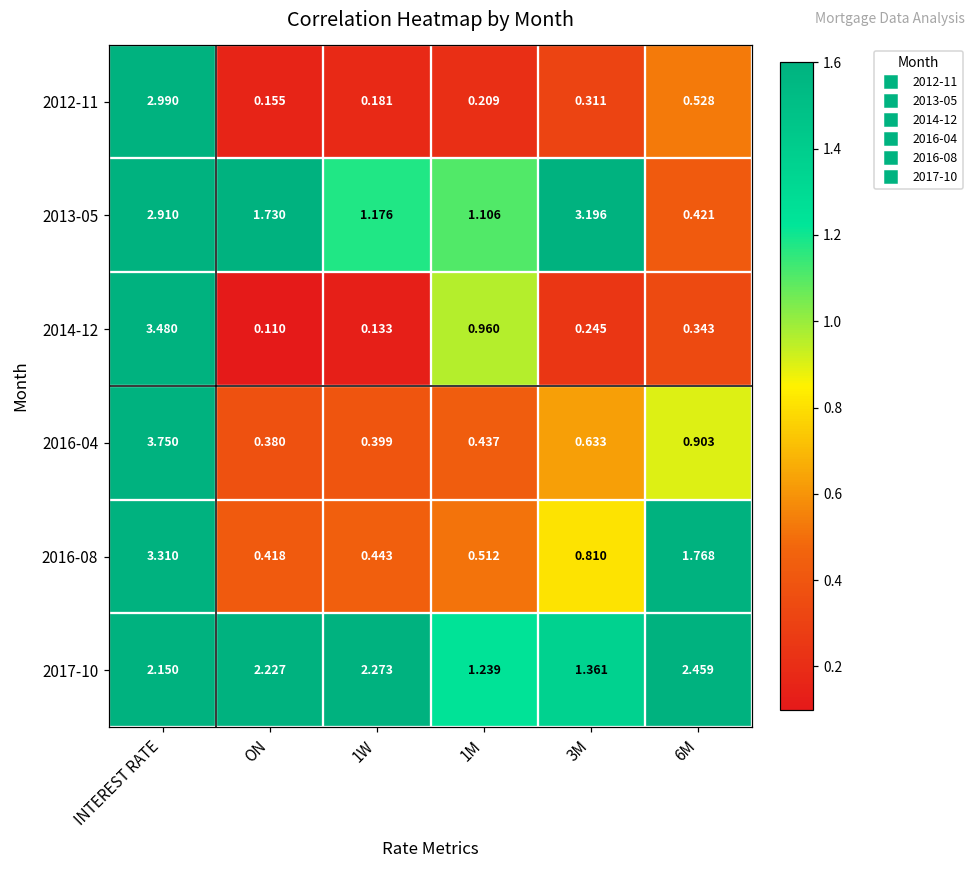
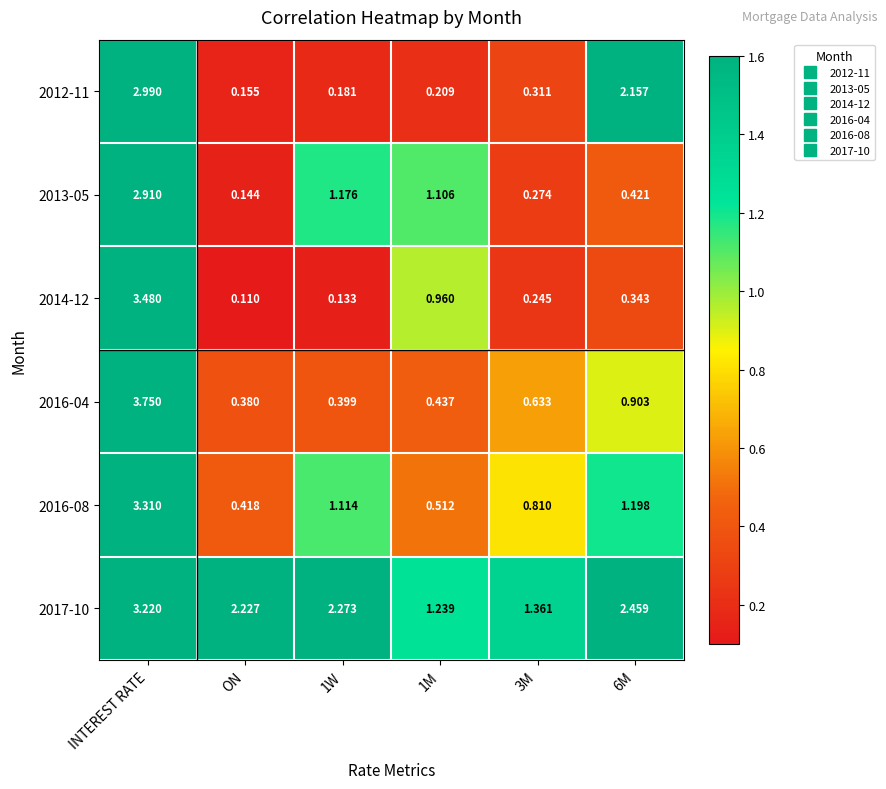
2012-11, 6M: 0.528 -> 2.157
2013-05, ON: 1.730 -> 0.144
2013-05, 3M: 3.196 -> 0.274
2016-08, 1W: 0.443 -> 1.114
2016-08, 6M: 1.768 -> 1.198
2017-10, INTEREST RATE: 2.150 -> 3.220
